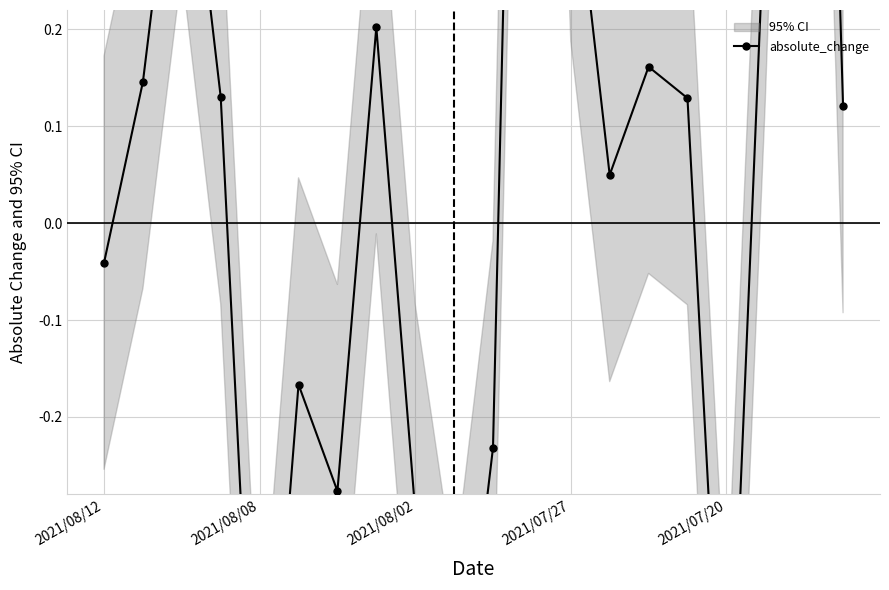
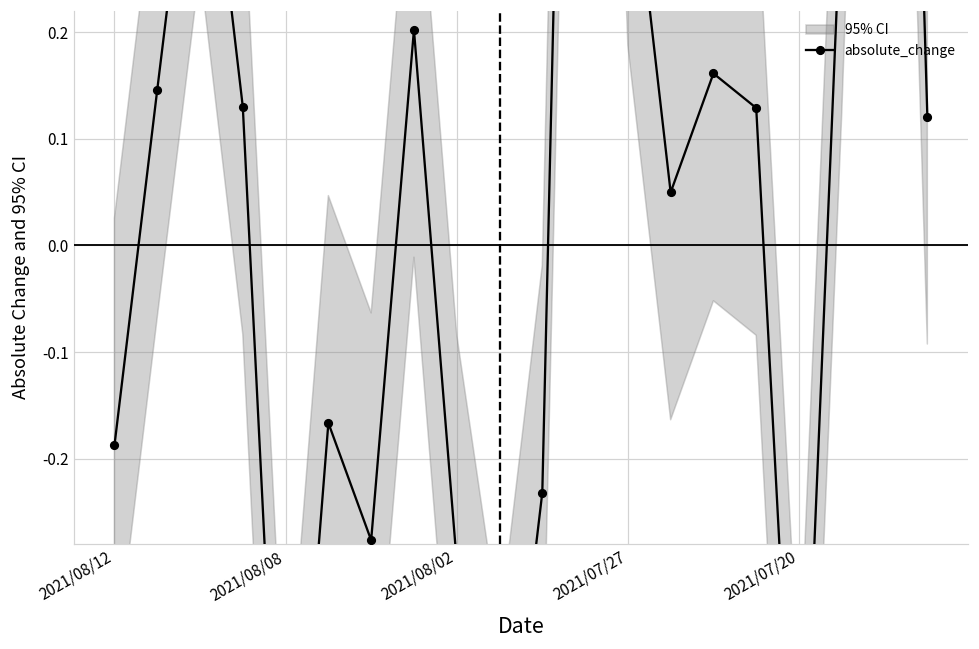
absolute_change, 2021/08/12: -0.04 -> -0.19
